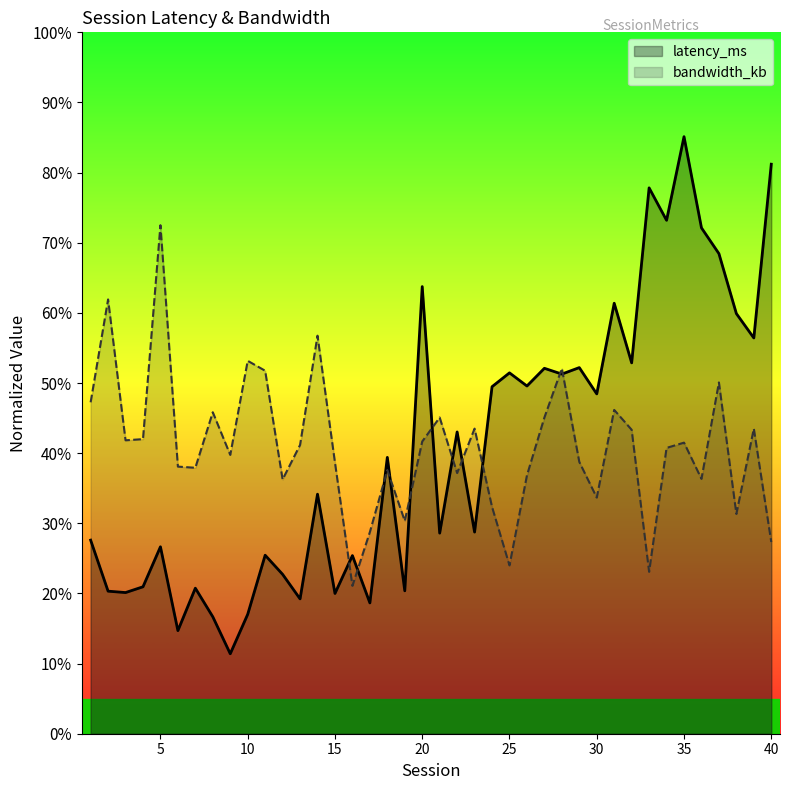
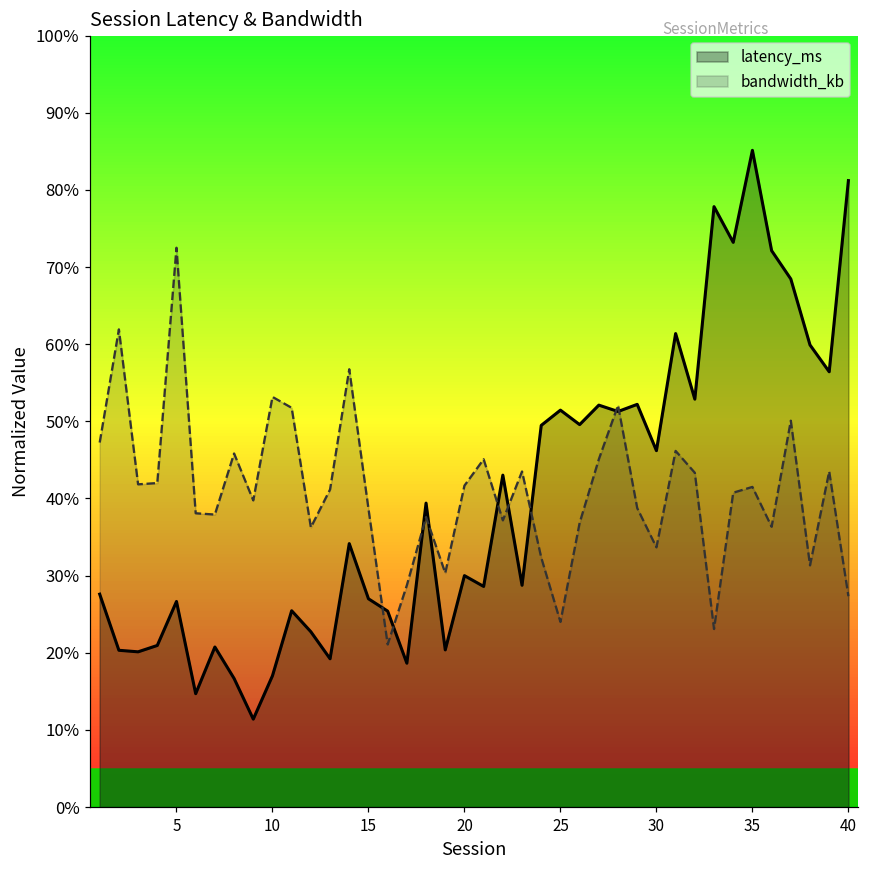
latency_ms, 15: 20% -> 27%
latency_ms, 20: 64% -> 30%
latency_ms, 30: 48% -> 46%
